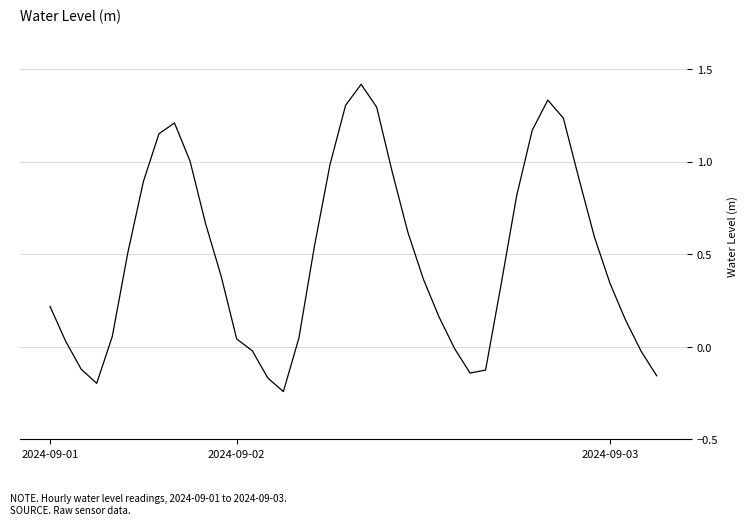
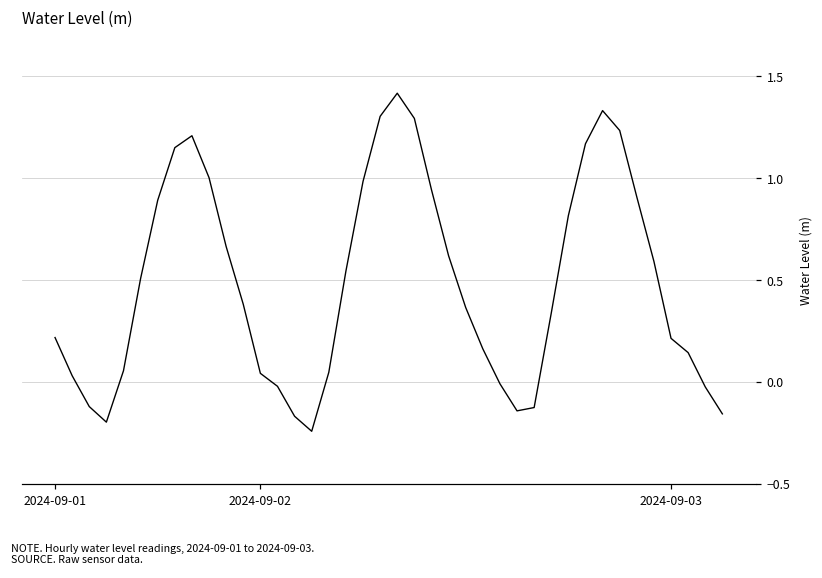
2024-09-03: 0.34 -> 0.21
